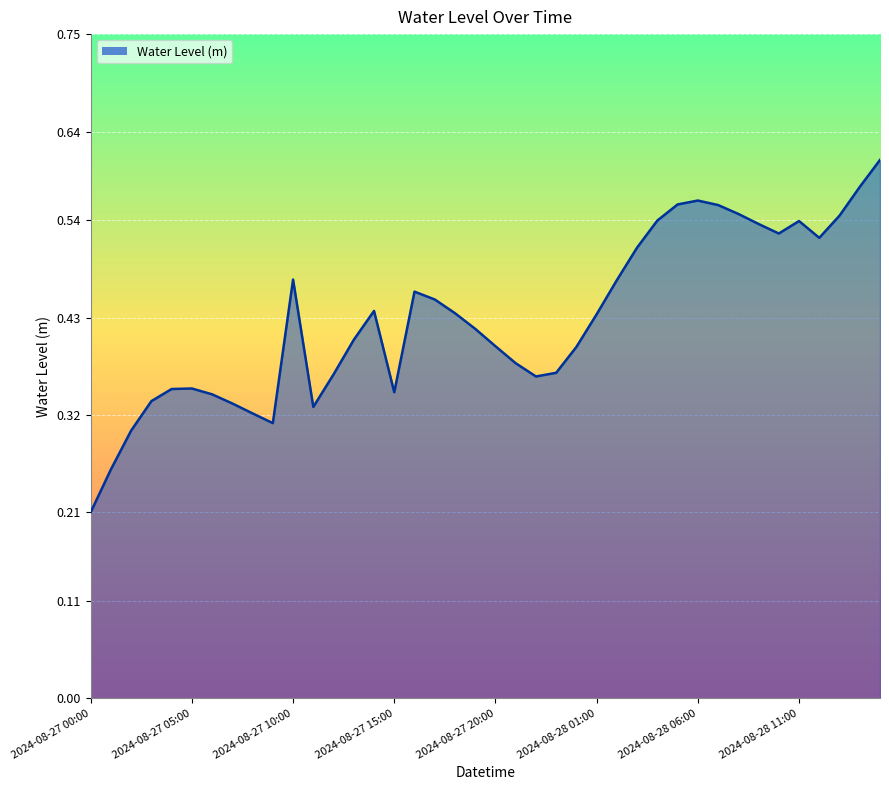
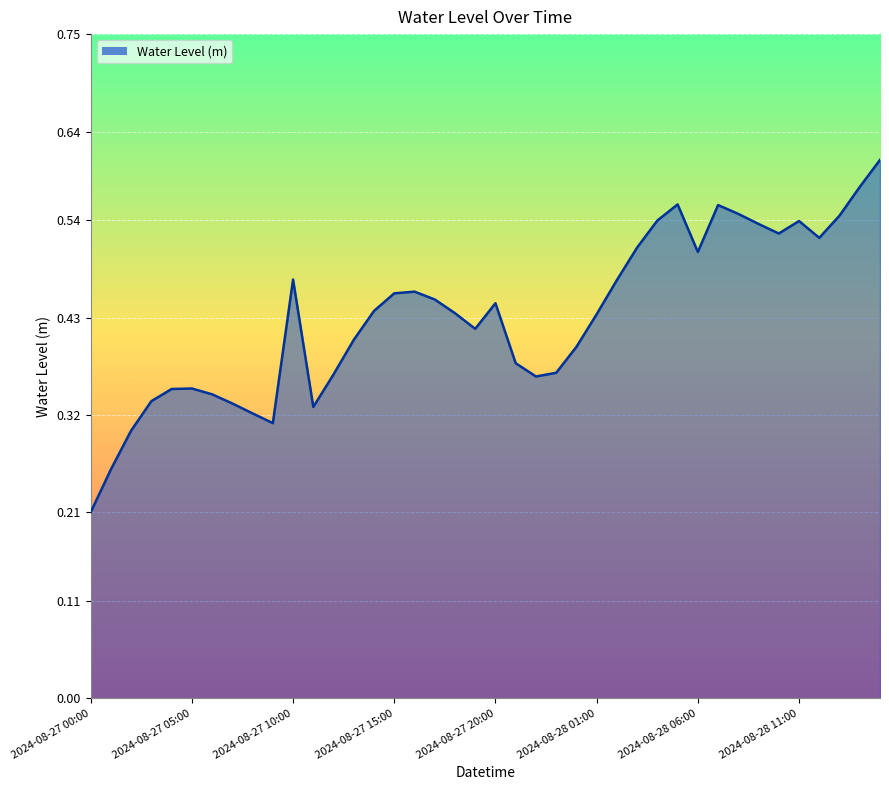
2024-08-27 15:00: 0.35 -> 0.46
2024-08-27 20:00: 0.40 -> 0.45
2024-08-28 06:00: 0.56 -> 0.50
